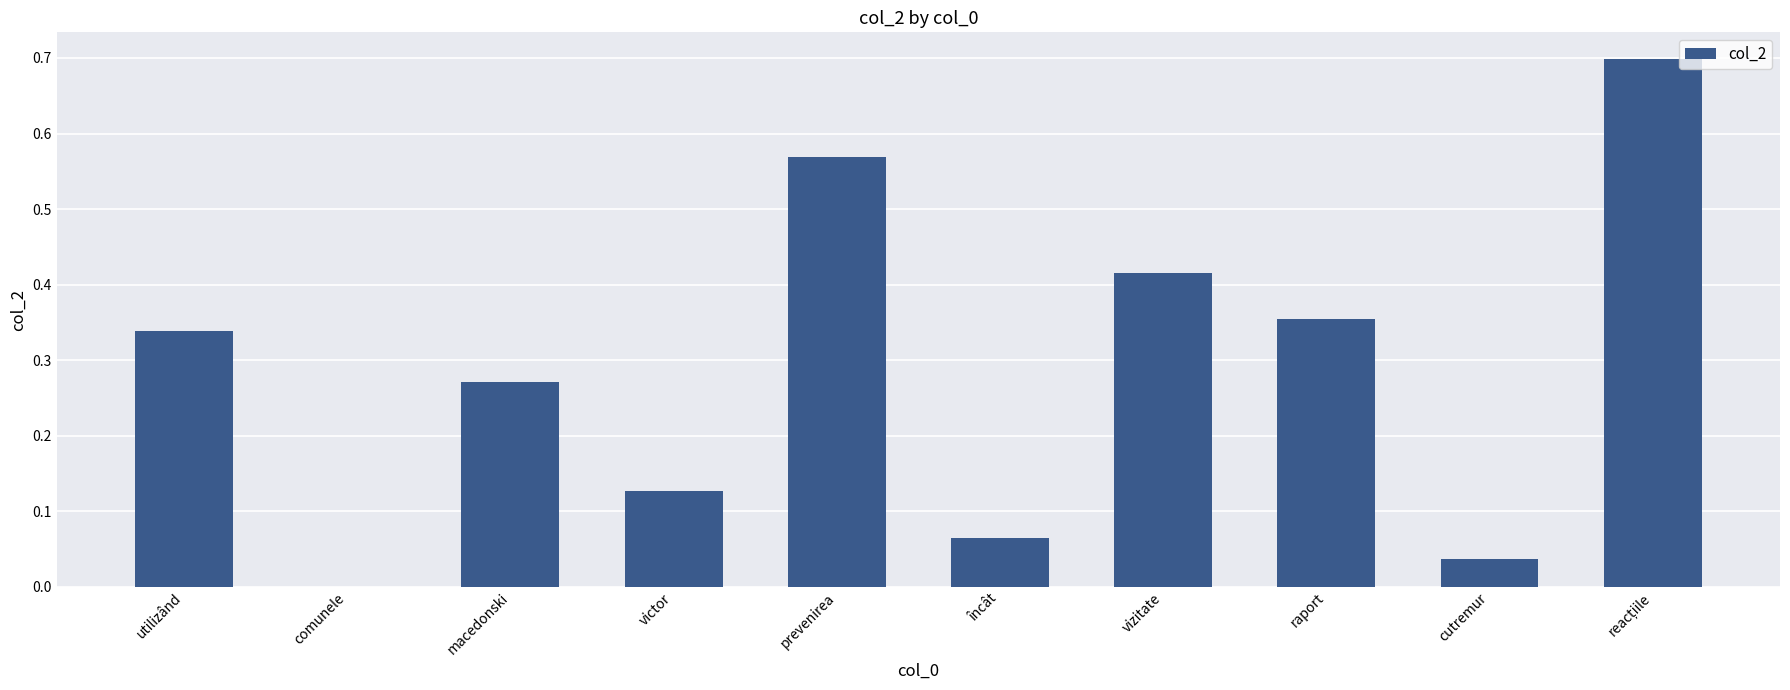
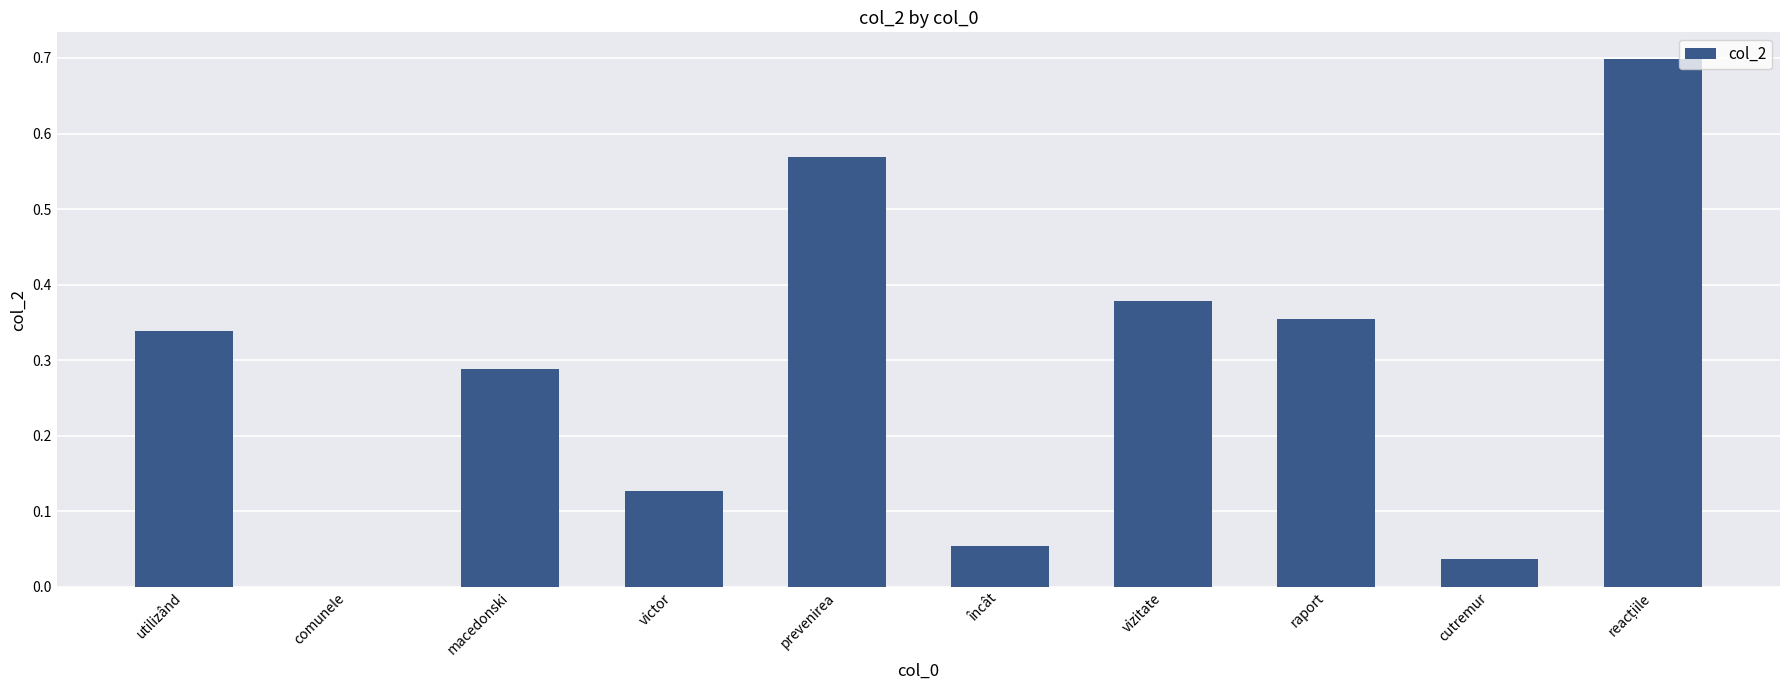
macedonski: 0.27 -> 0.29
încât: 0.06 -> 0.05
vizitate: 0.42 -> 0.38
